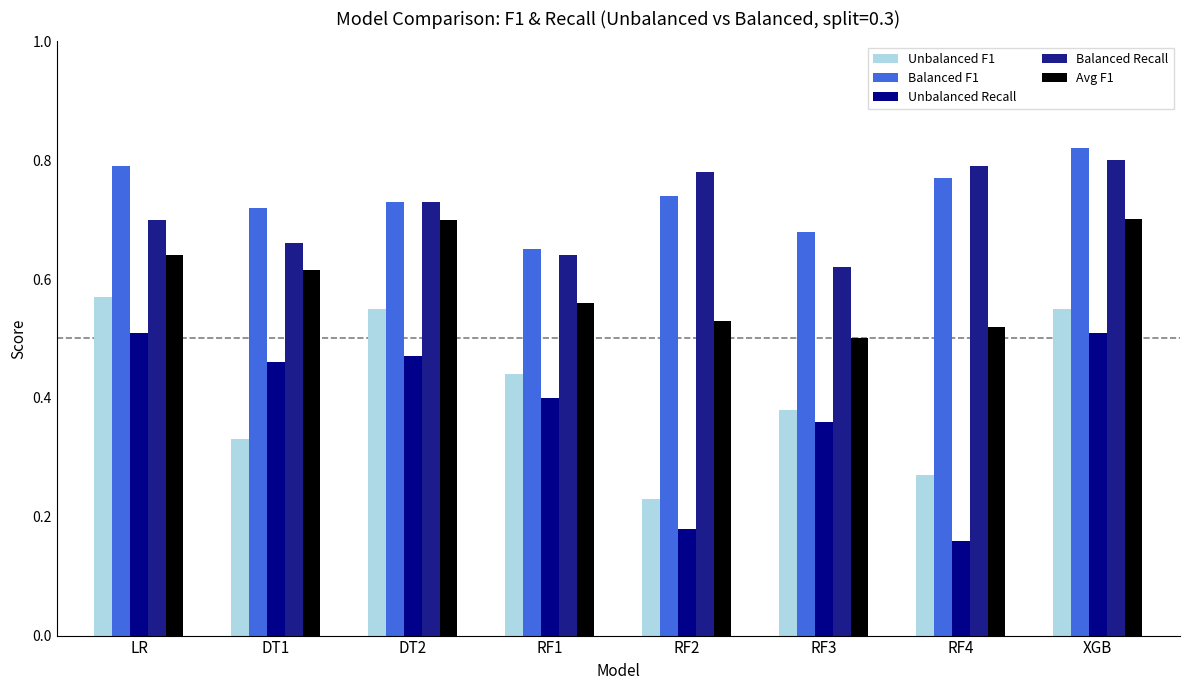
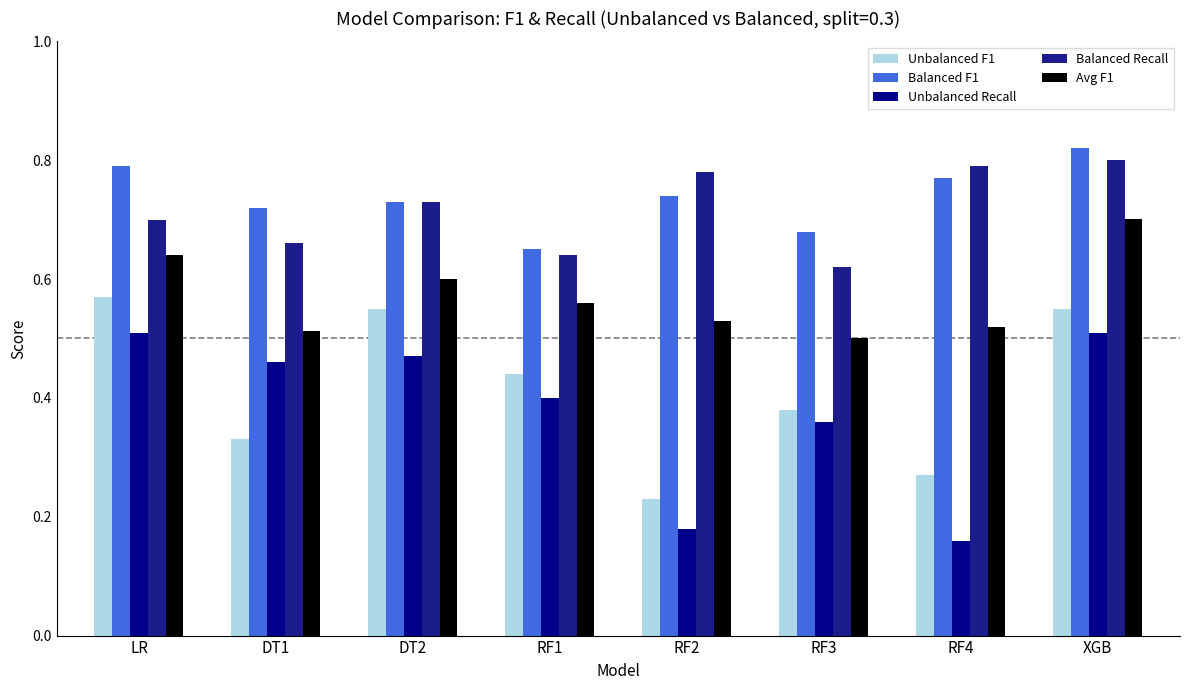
Avg F1, DT1: 0.62 -> 0.51
Avg F1, DT2: 0.7 -> 0.6
